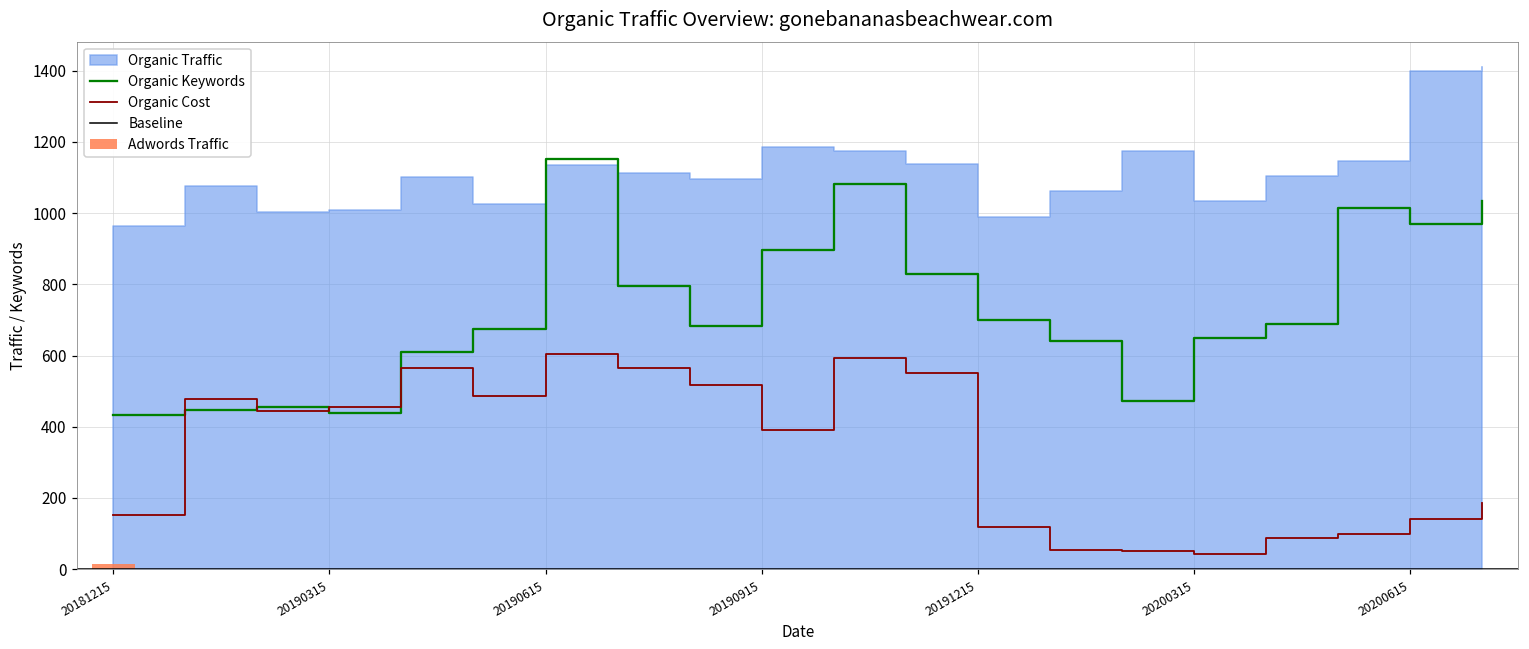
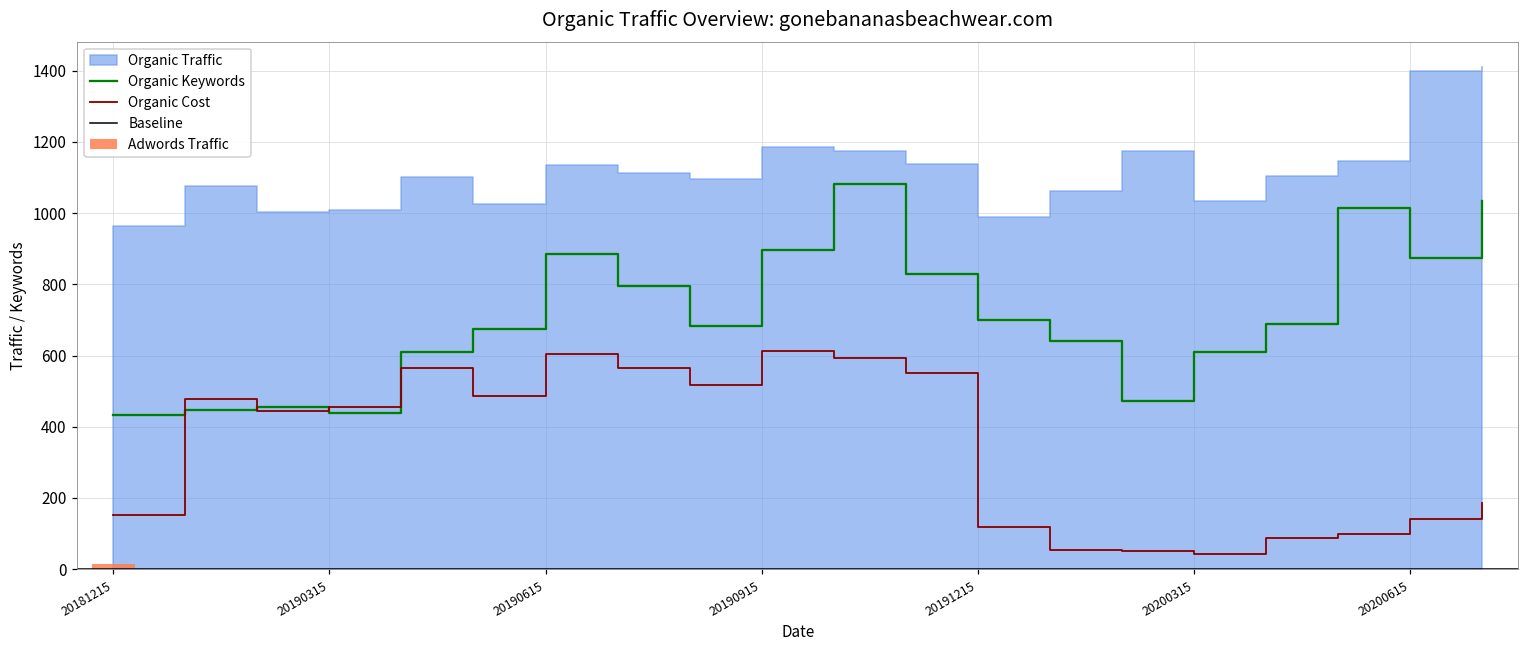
Organic Keywords, 20190615: 1150 -> 880
Organic Cost, 20190915: 390 -> 610
Organic Keywords, 20200315: 650 -> 610
Organic Keywords, 20200615: 970 -> 870
